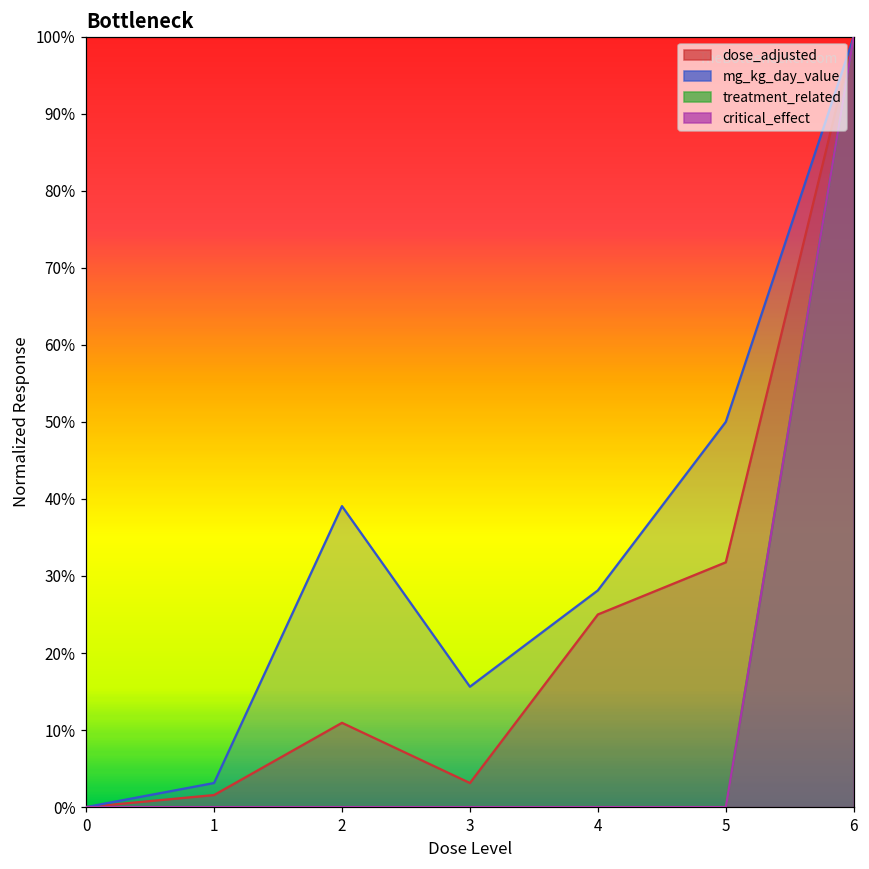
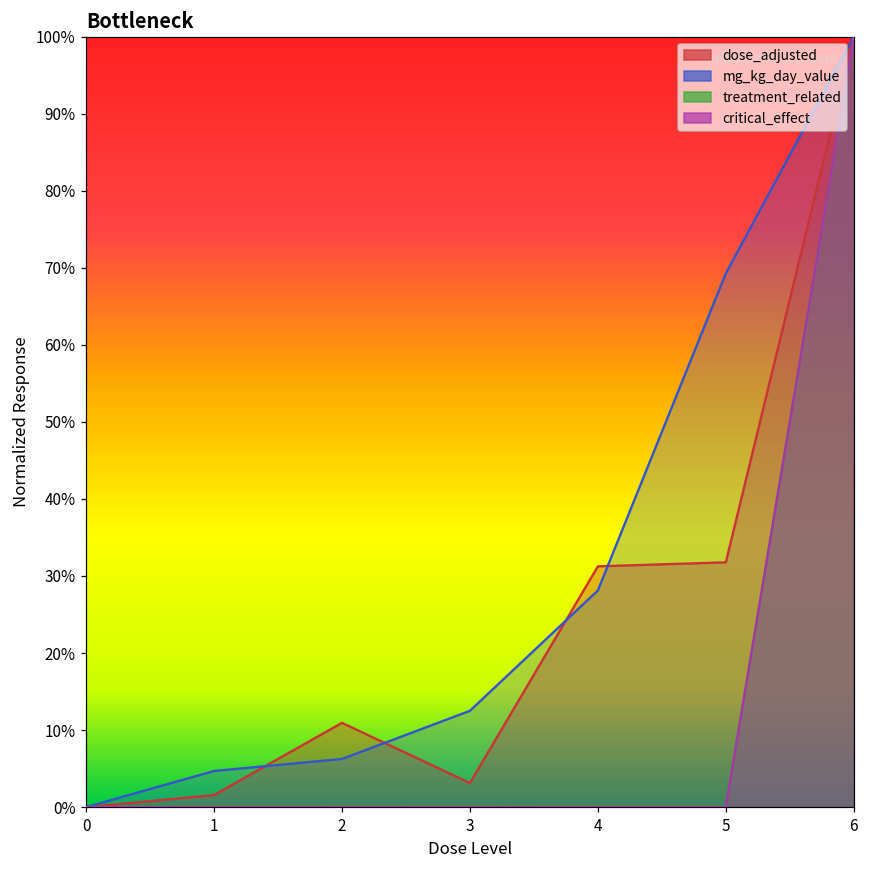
mg_kg_day_value, 1: 3% -> 5%
mg_kg_day_value, 2: 39% -> 6%
mg_kg_day_value, 3: 16% -> 13%
dose_adjusted, 4: 25% -> 31%
mg_kg_day_value, 5: 50% -> 69%
